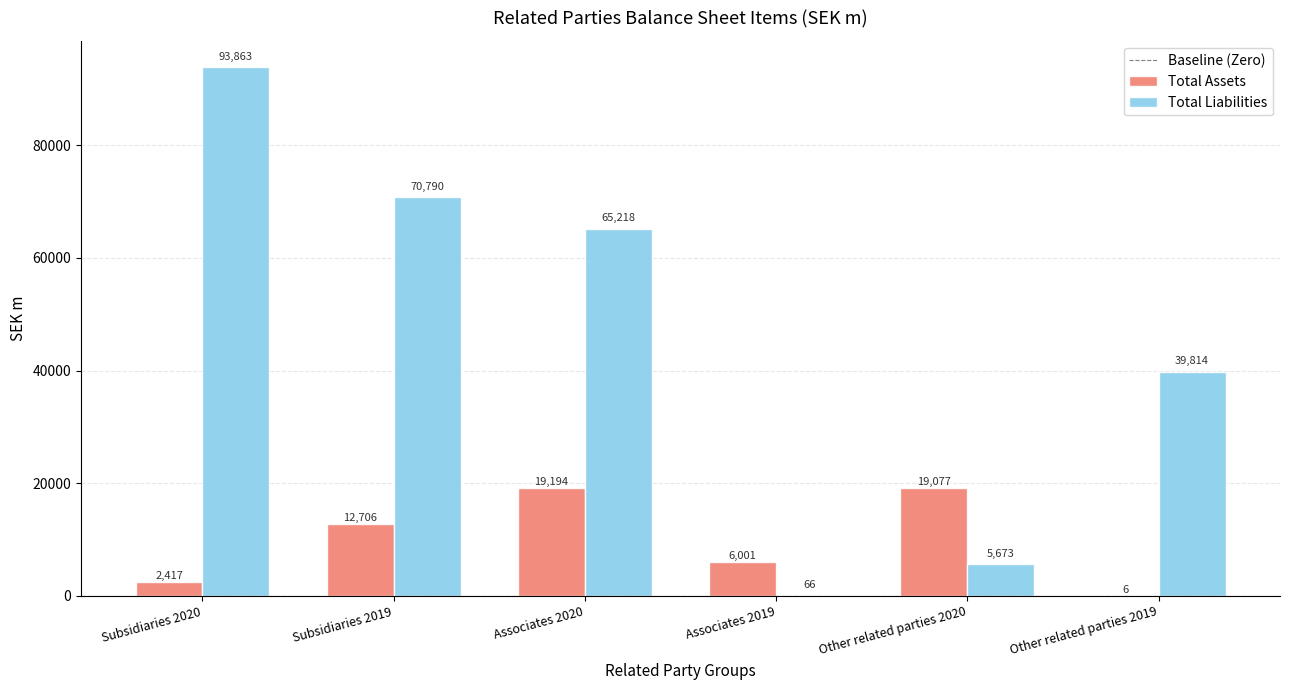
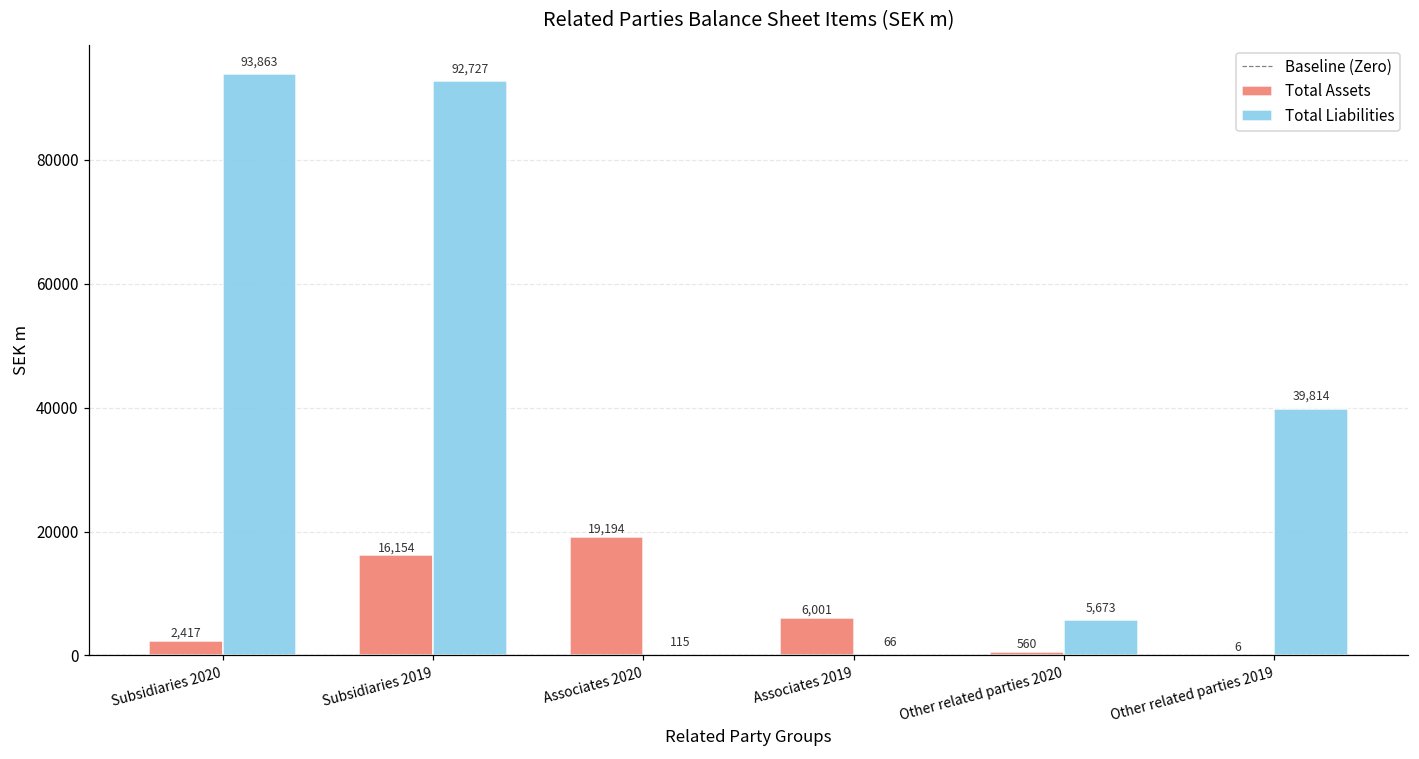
Total Assets, Subsidiaries 2019: 12,706 -> 16,154
Total Liabilities, Subsidiaries 2019: 70,790 -> 92,727
Total Liabilities, Associates 2020: 65,218 -> 115
Total Assets, Other related parties 2020: 19,077 -> 560
